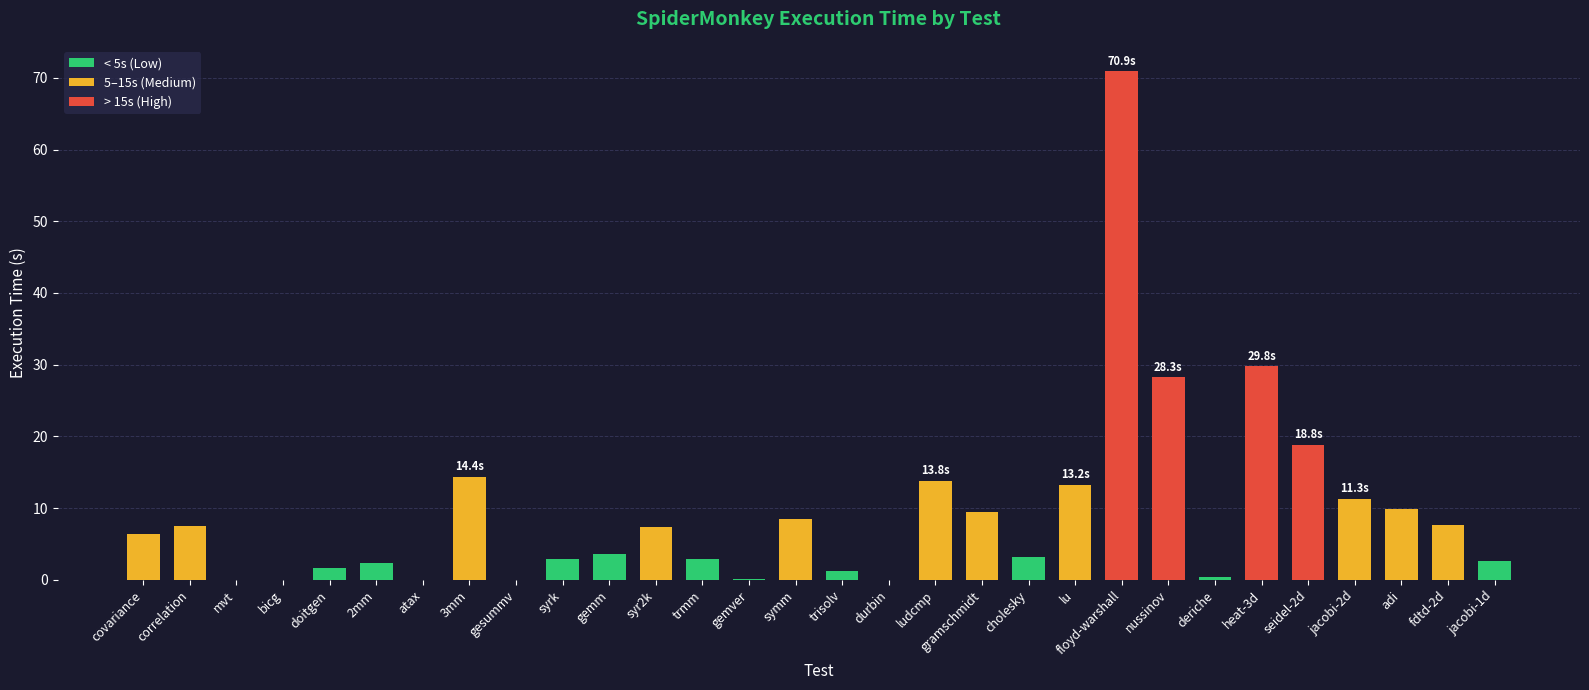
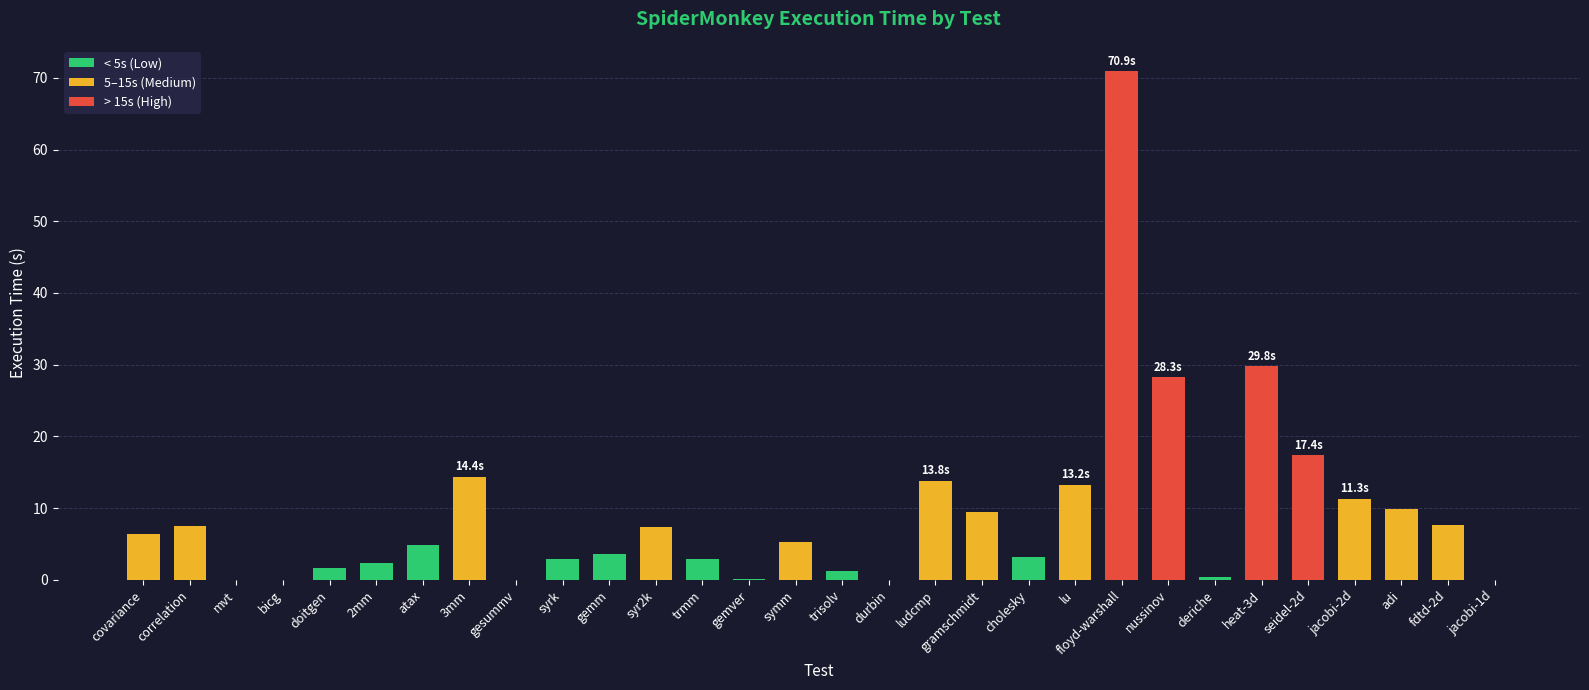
atax: 0 -> 5
symm: 8 -> 5
seidel-2d: 18.8s -> 17.4s
jacobi-1d: 3 -> 0
